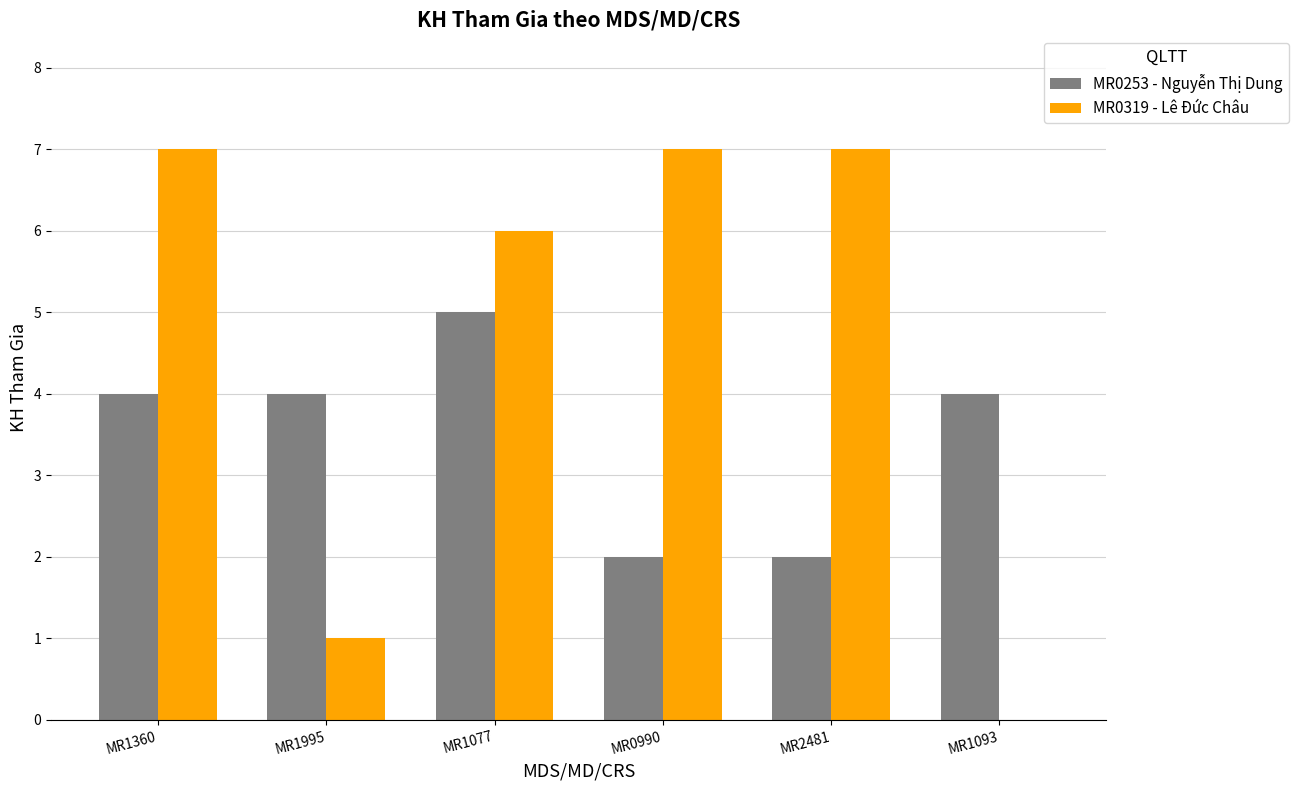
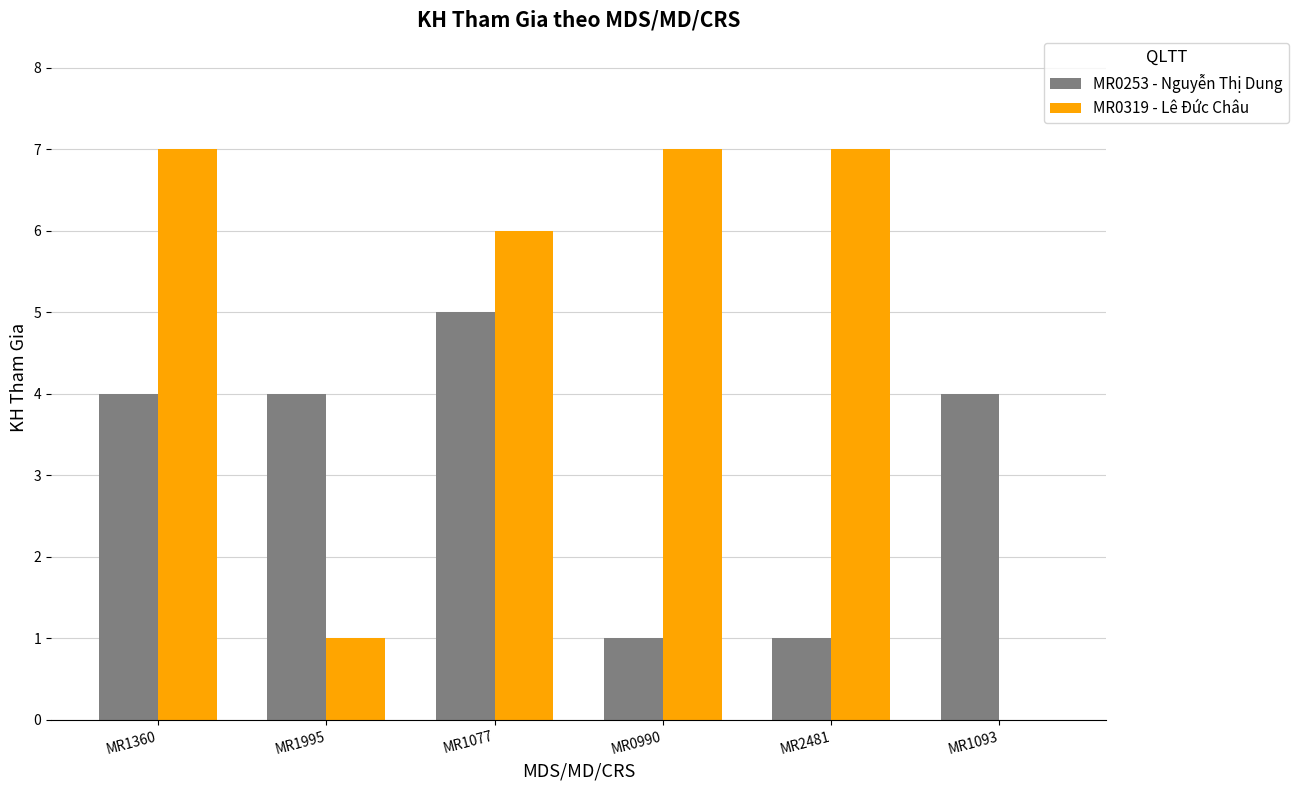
MR0253 - Nguyễn Thị Dung, MR0990: 2 -> 1
MR0253 - Nguyễn Thị Dung, MR2481: 2 -> 1
